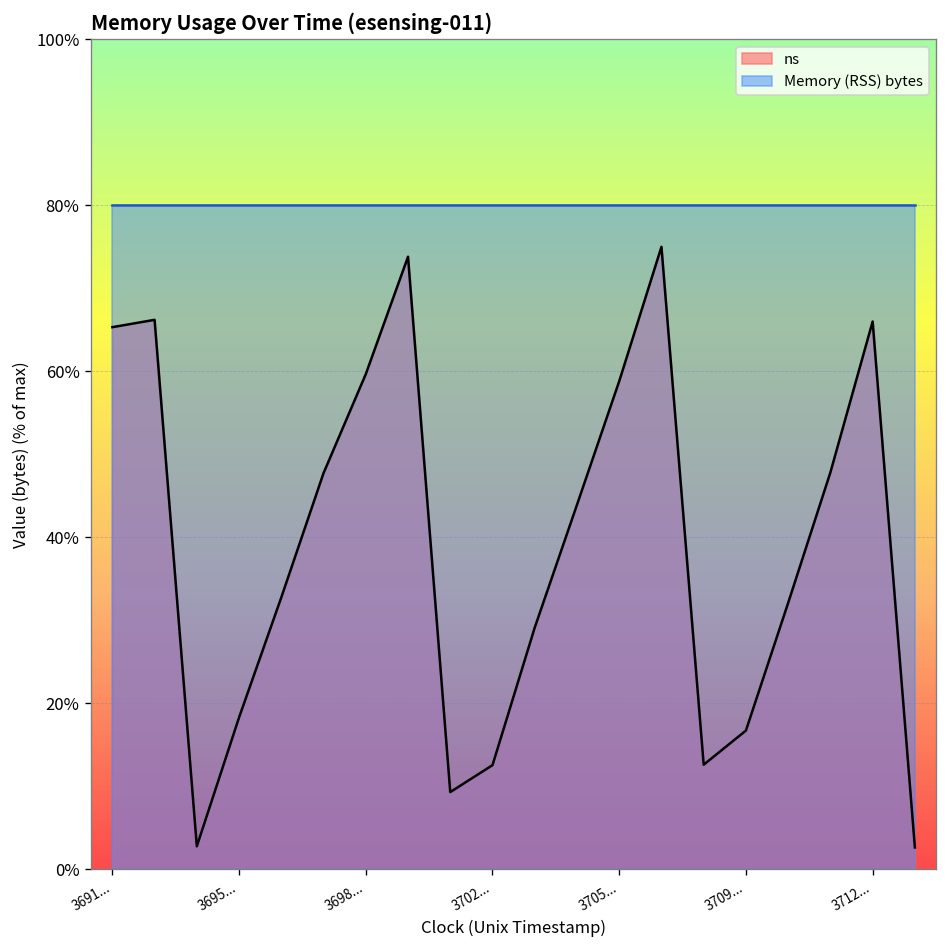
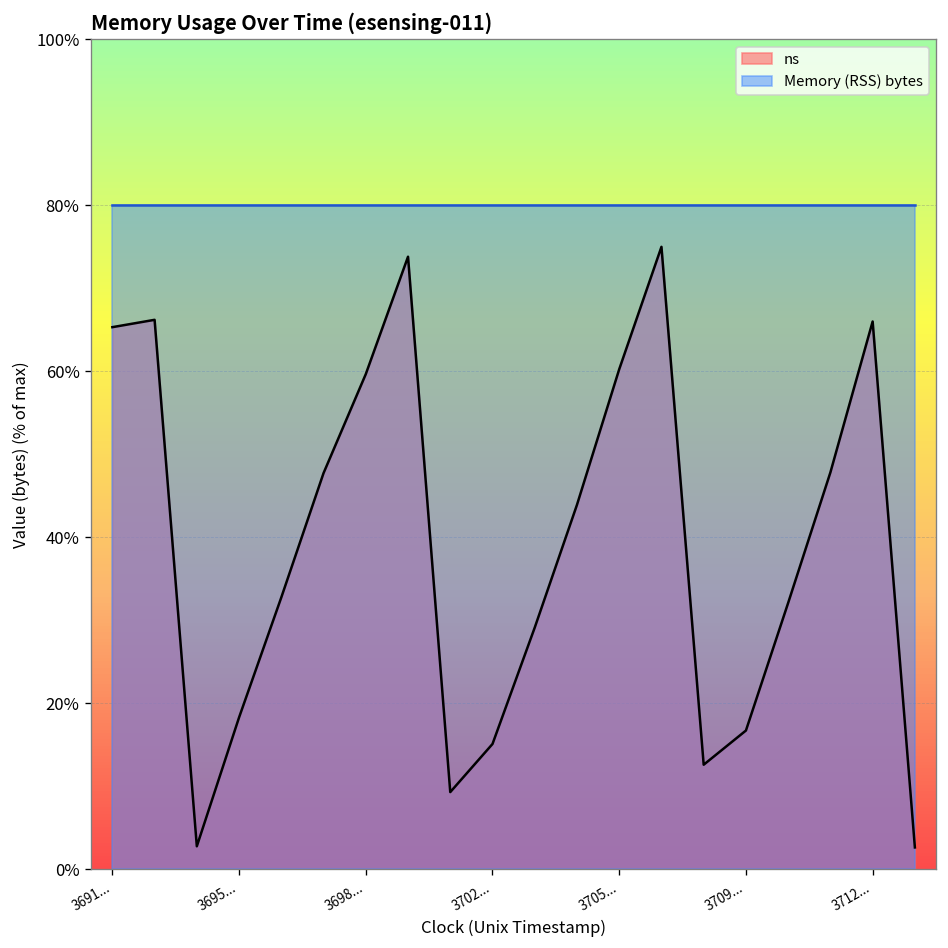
ns, 3702...: 13% -> 15%
ns, 3705...: 59% -> 60%
